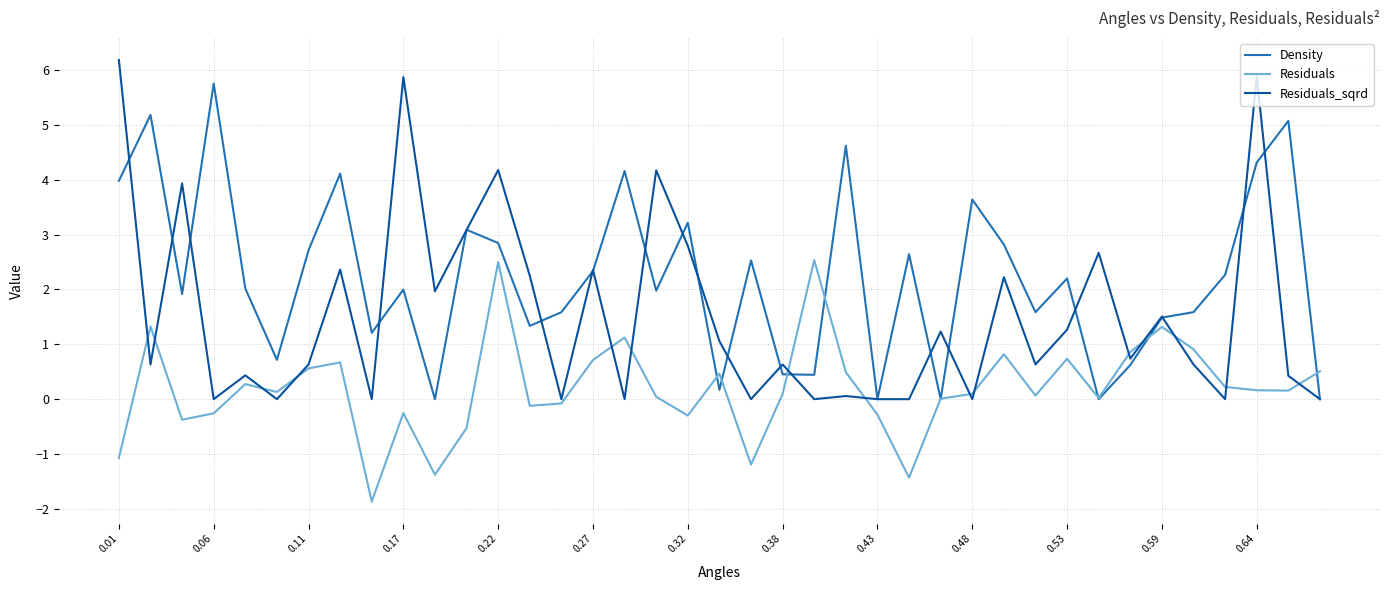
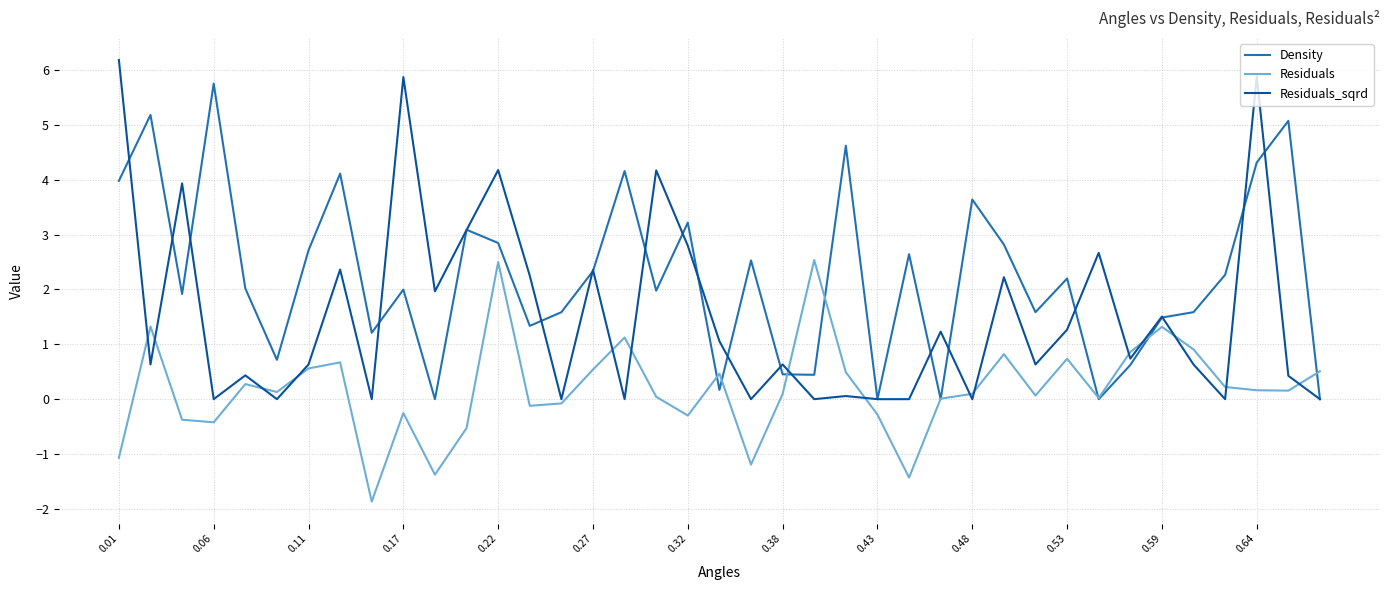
Residuals, 0.06: -0.3 -> -0.4
Residuals, 0.27: 0.7 -> 0.5
